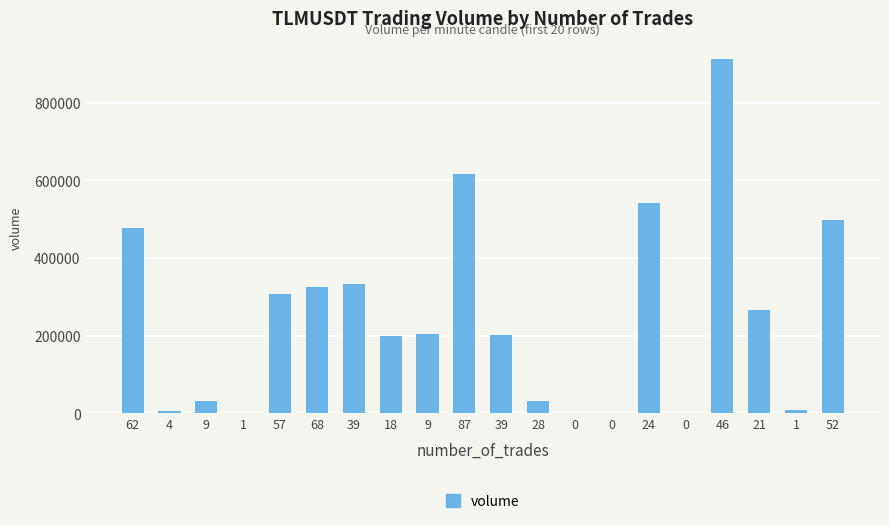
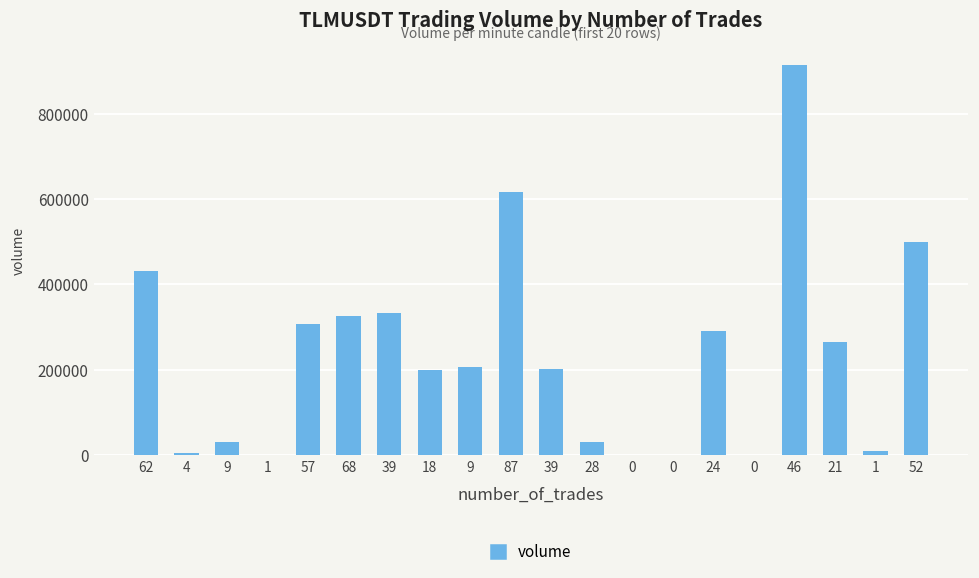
62: 480000 -> 430000
24: 540000 -> 290000
